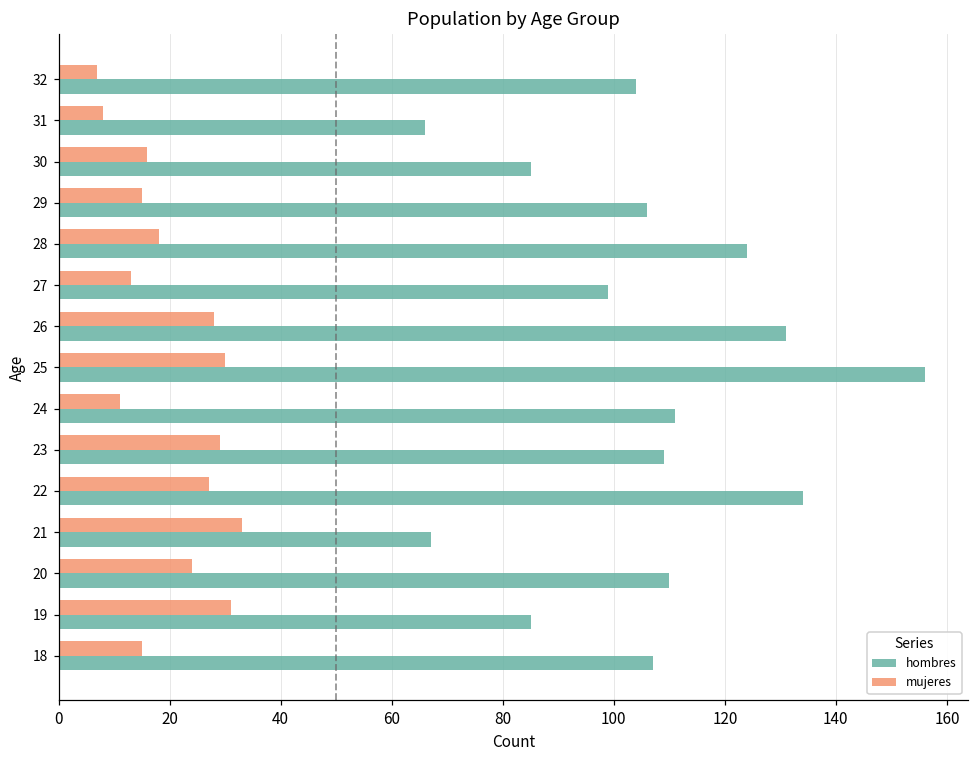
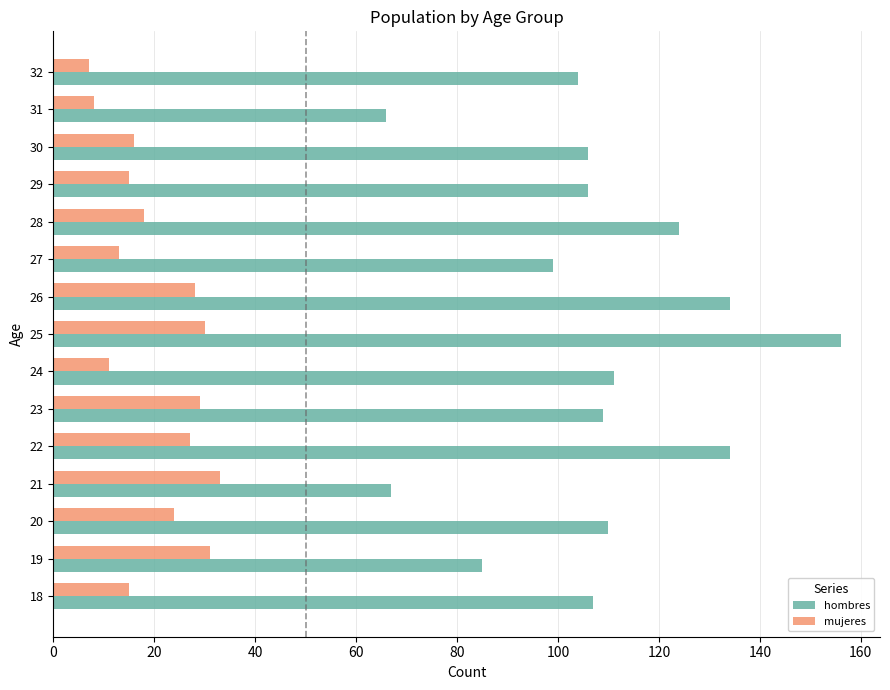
hombres, 30: 85 -> 106
hombres, 26: 131 -> 134
